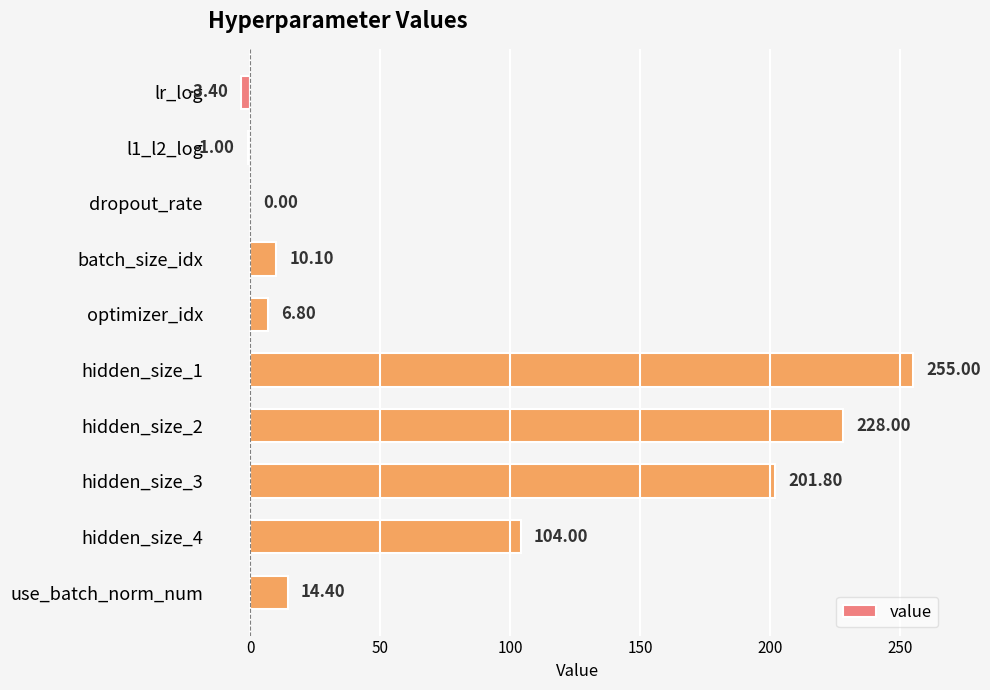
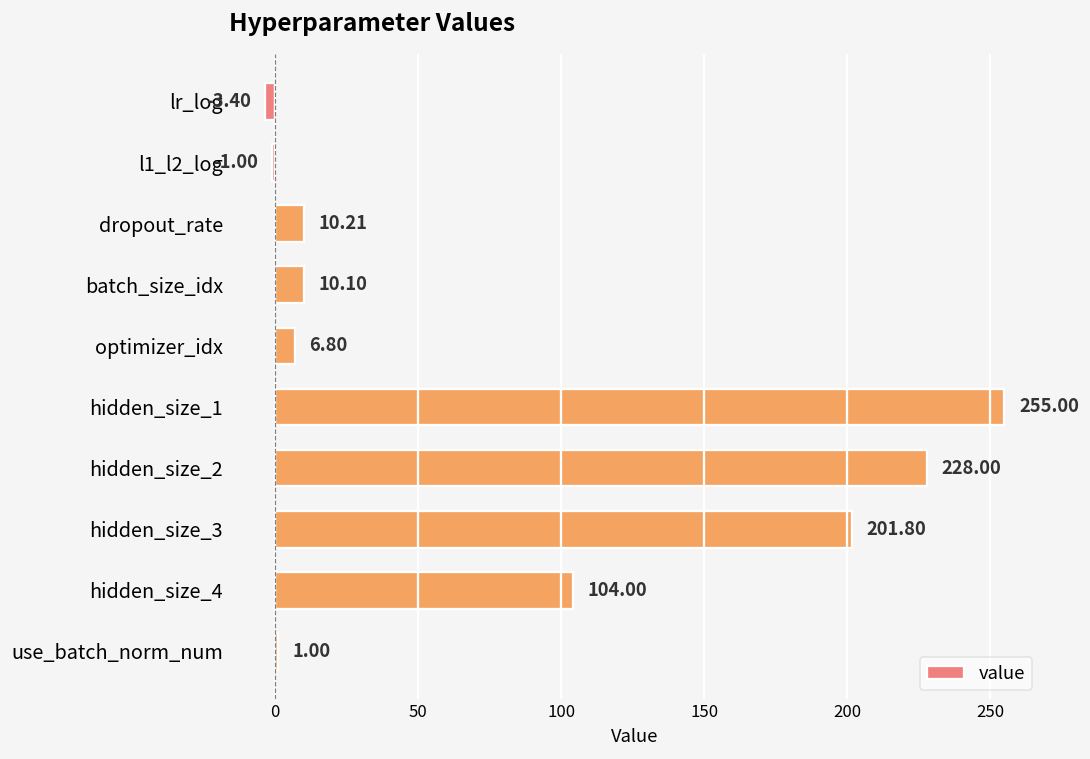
dropout_rate: 0.00 -> 10.21
use_batch_norm_num: 14.40 -> 1.00
